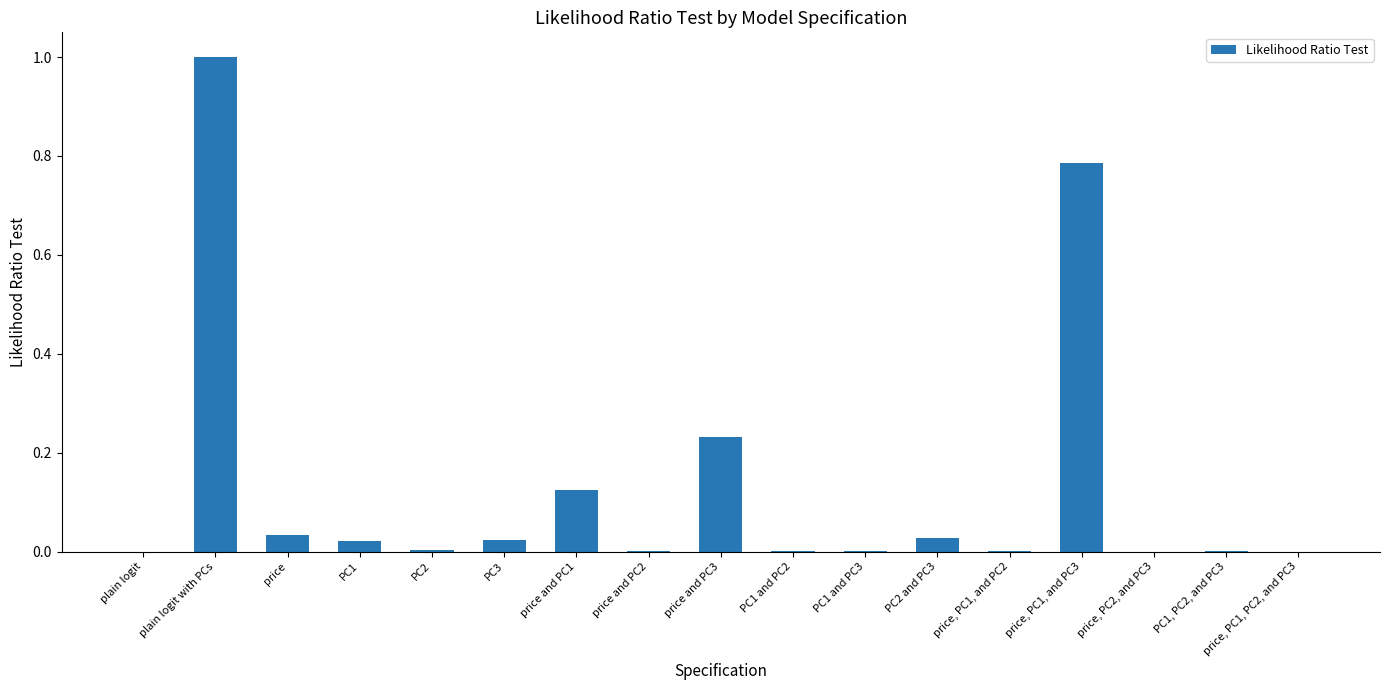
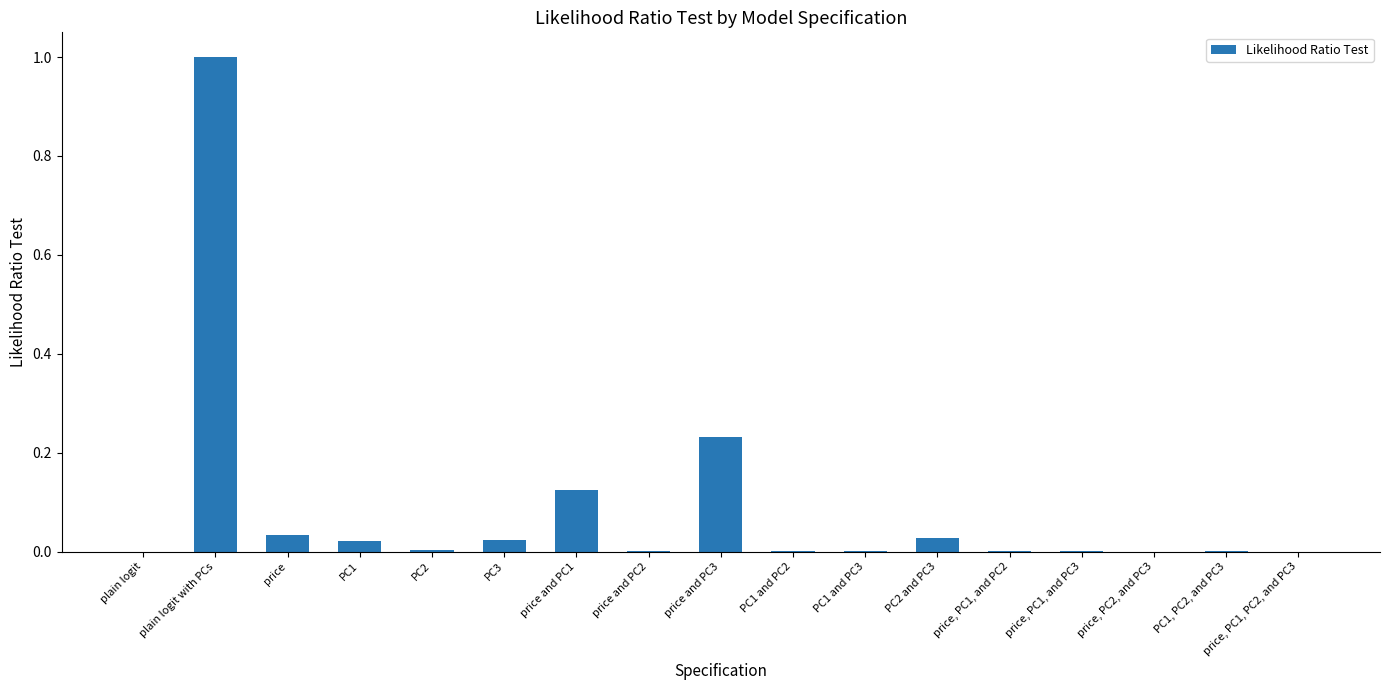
price, PC1, and PC3: 0.79 -> 0.00
